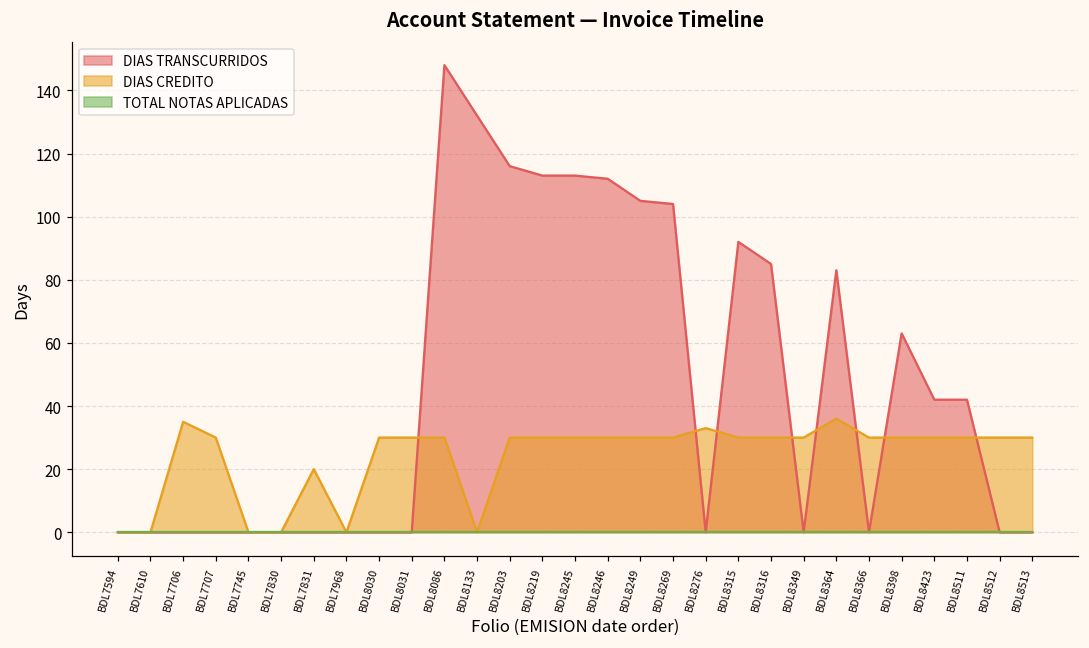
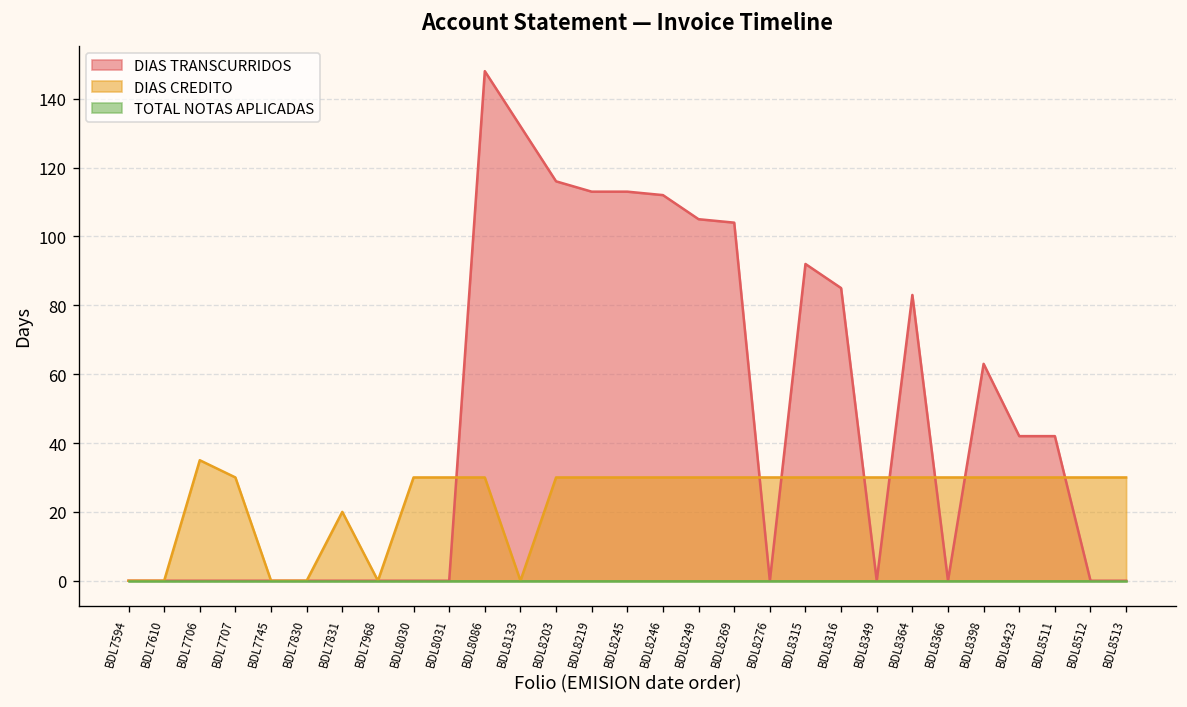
DIAS CREDITO, BDL8276: 33 -> 30
DIAS CREDITO, BDL8364: 36 -> 30
